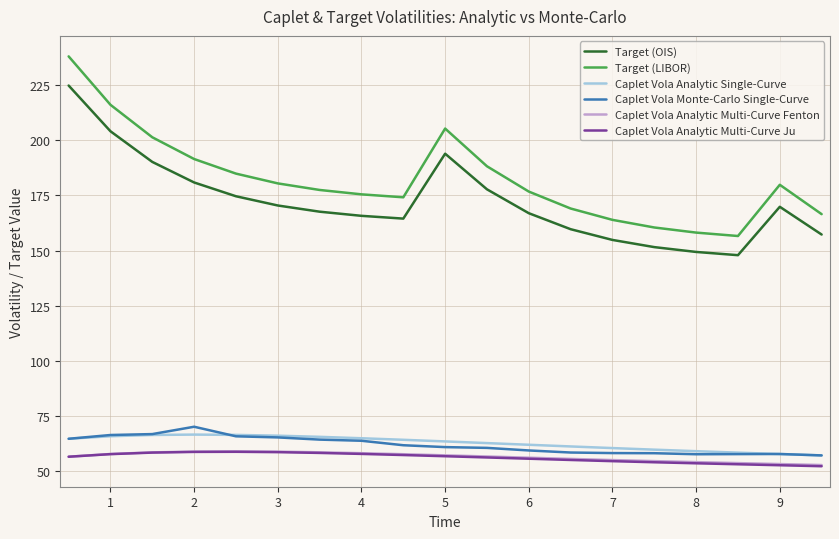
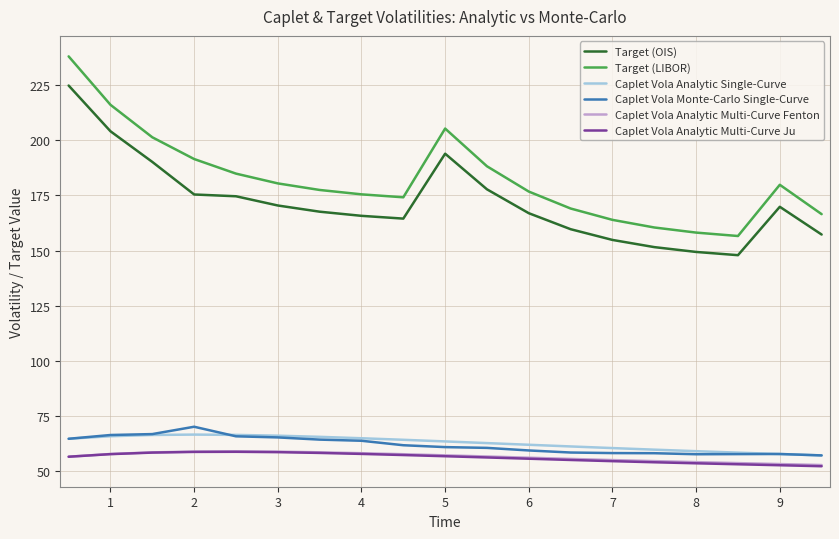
Target (OIS), 2: 181 -> 175
